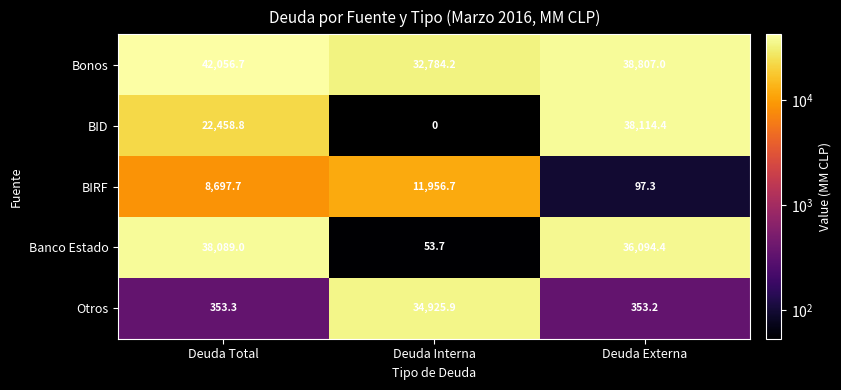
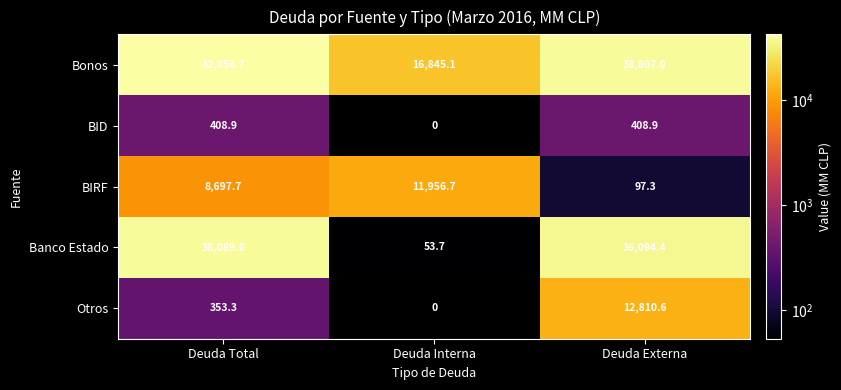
Bonos, Deuda Interna: 32,784.2 -> 16,845.1
BID, Deuda Total: 22,458.8 -> 408.9
BID, Deuda Externa: 38,114.4 -> 408.9
Otros, Deuda Interna: 34,925.9 -> 0
Otros, Deuda Externa: 353.2 -> 12,810.6
